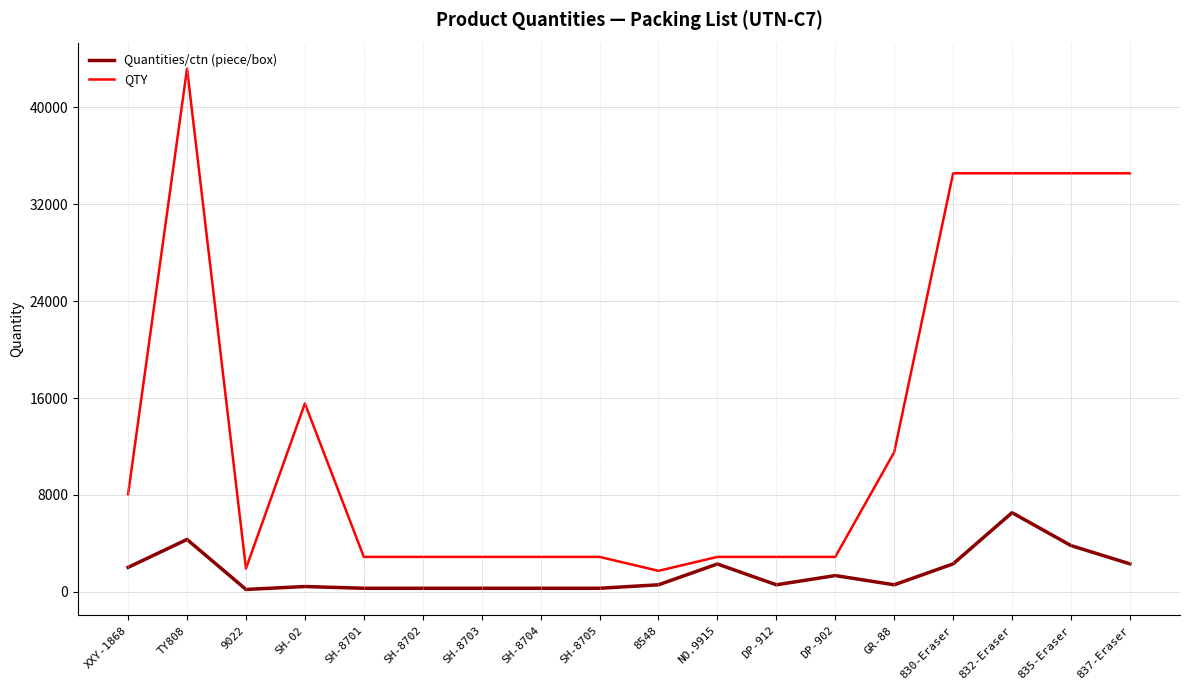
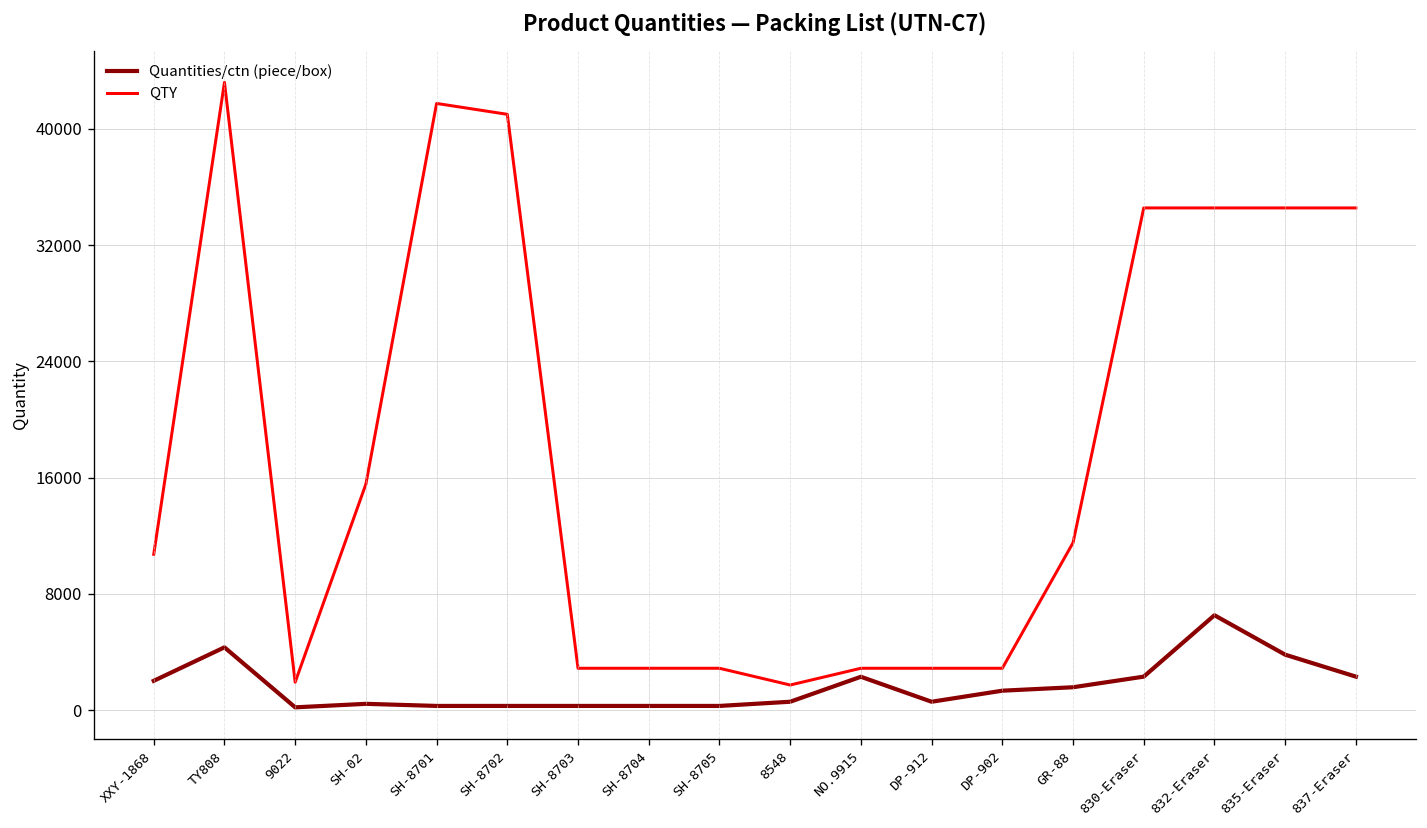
QTY, XXY-1868: 8100 -> 10700
QTY, SH-8701: 2900 -> 41800
QTY, SH-8702: 2900 -> 41000
Quantities/ctn (piece/box), GR-88: 600 -> 1600
